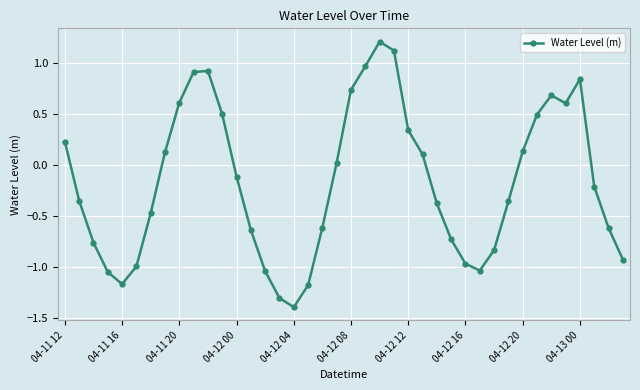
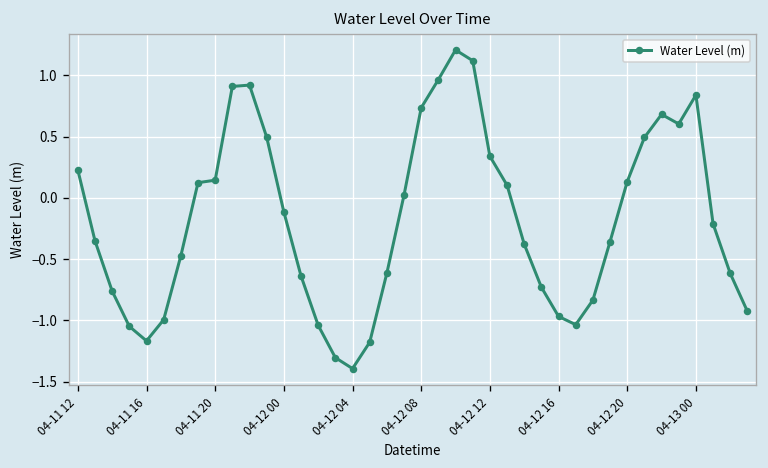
04-11 20: 0.61 -> 0.14
